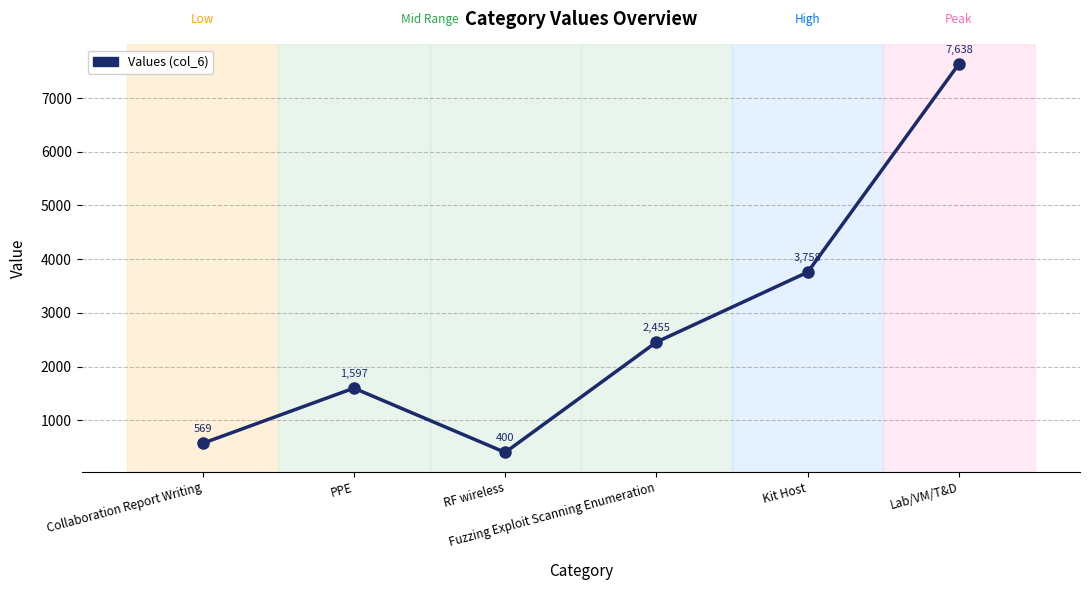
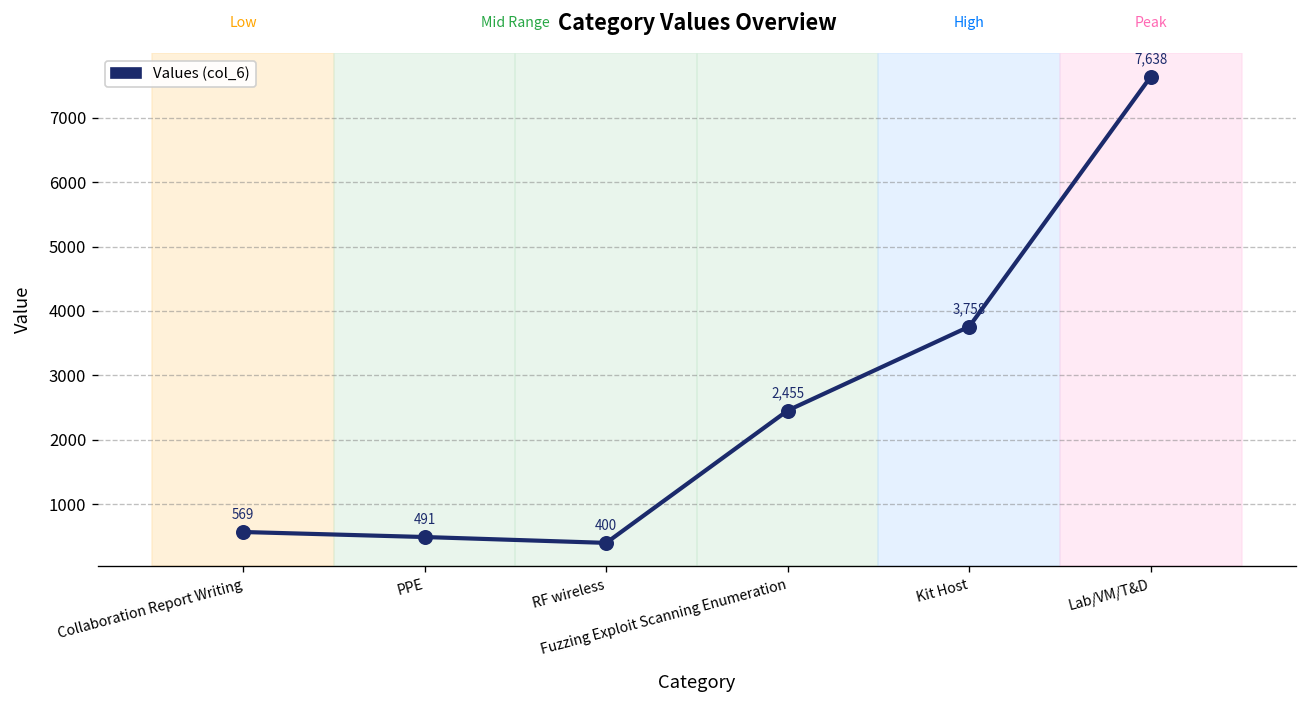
PPE: 1,597 -> 491
